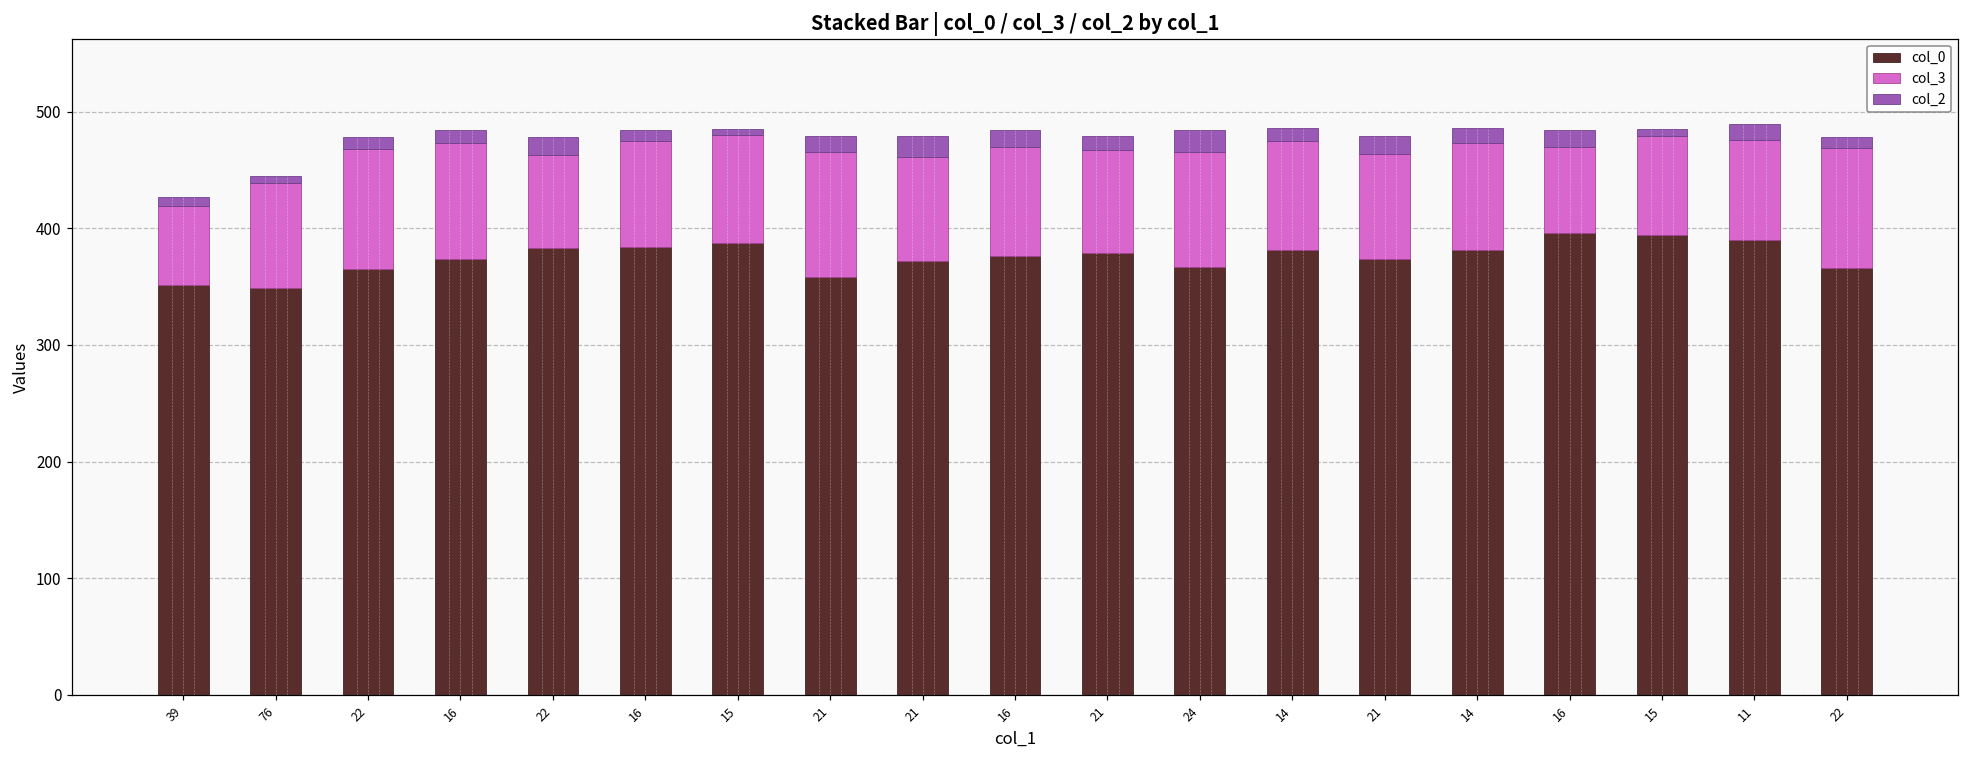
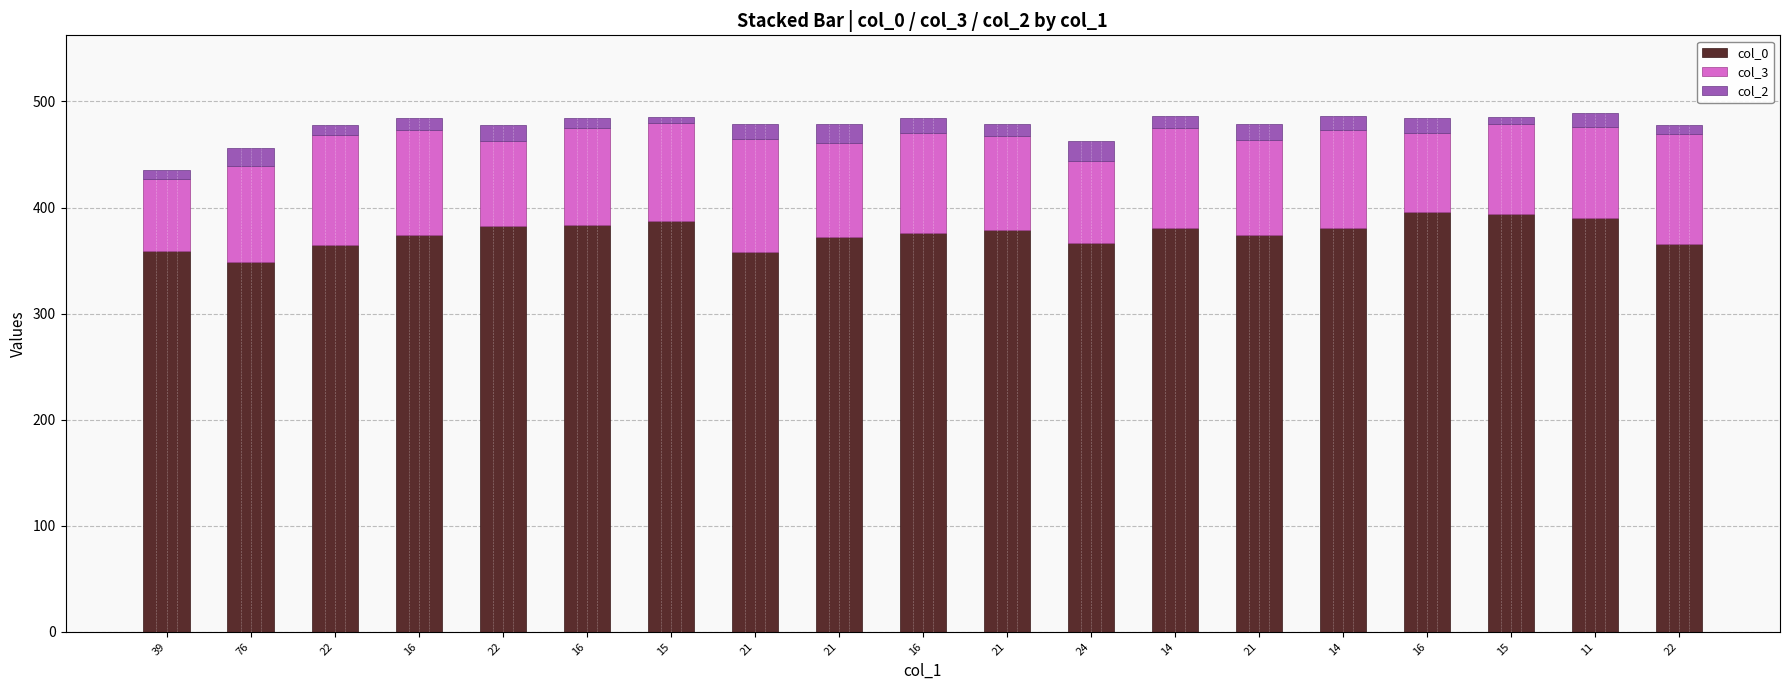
col_0, 39: 351 -> 359
col_2, 76: 6 -> 17
col_3, 24: 98 -> 77
